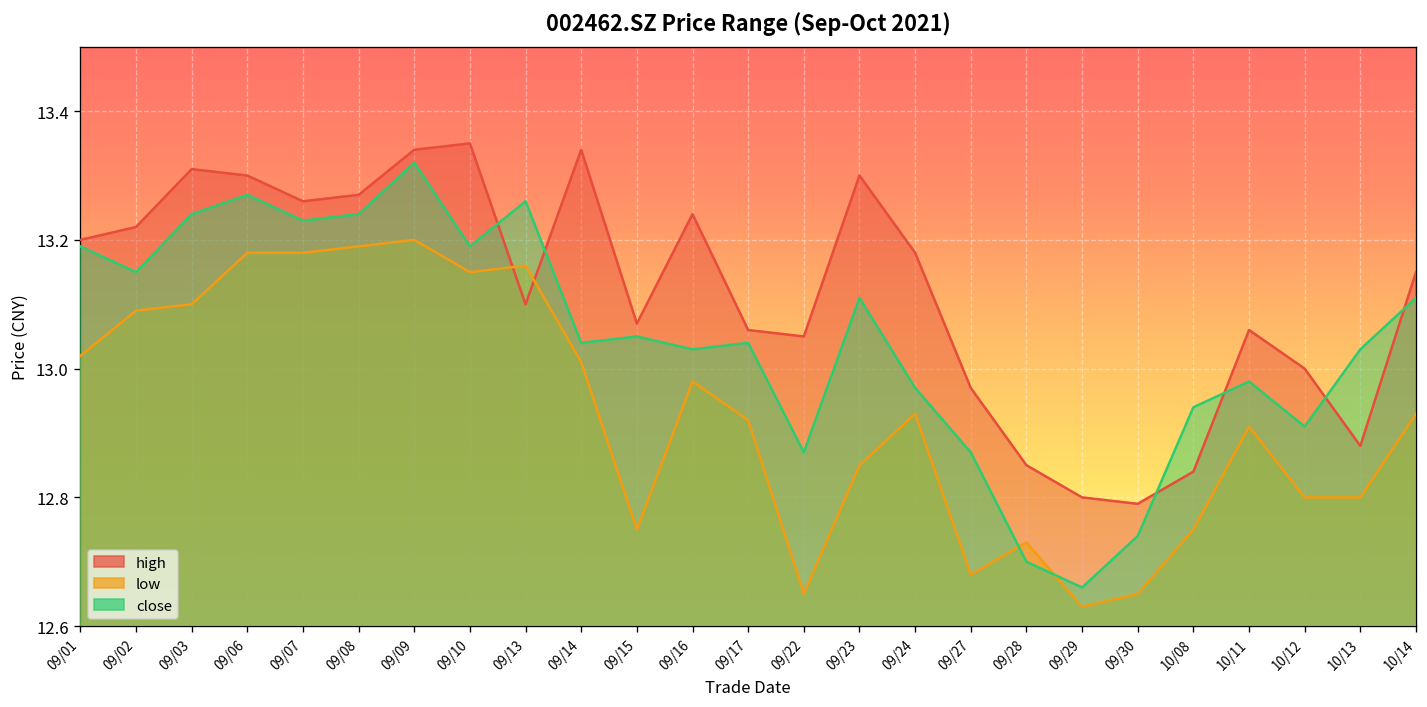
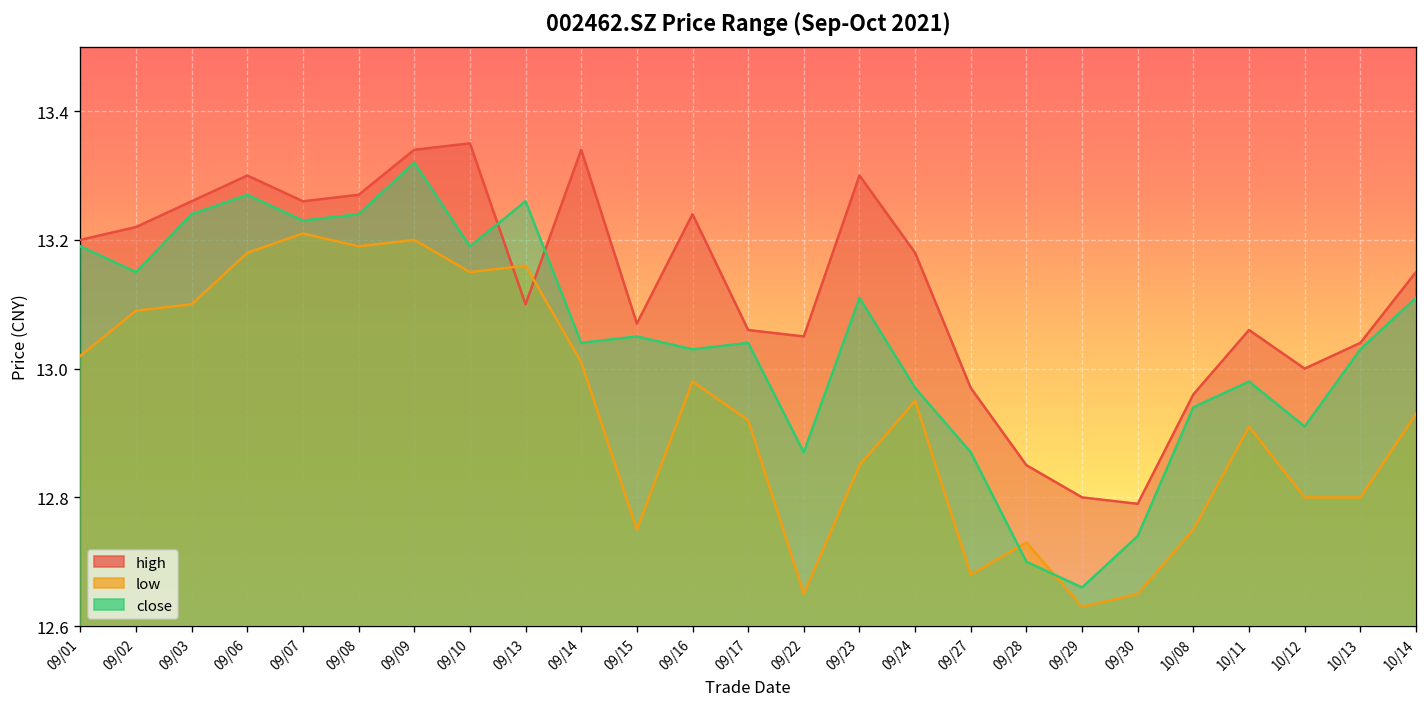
high, 09/03: 13.31 -> 13.26
low, 09/07: 13.18 -> 13.21
low, 09/24: 12.93 -> 12.95
high, 10/08: 12.84 -> 12.96
high, 10/13: 12.88 -> 13.04
